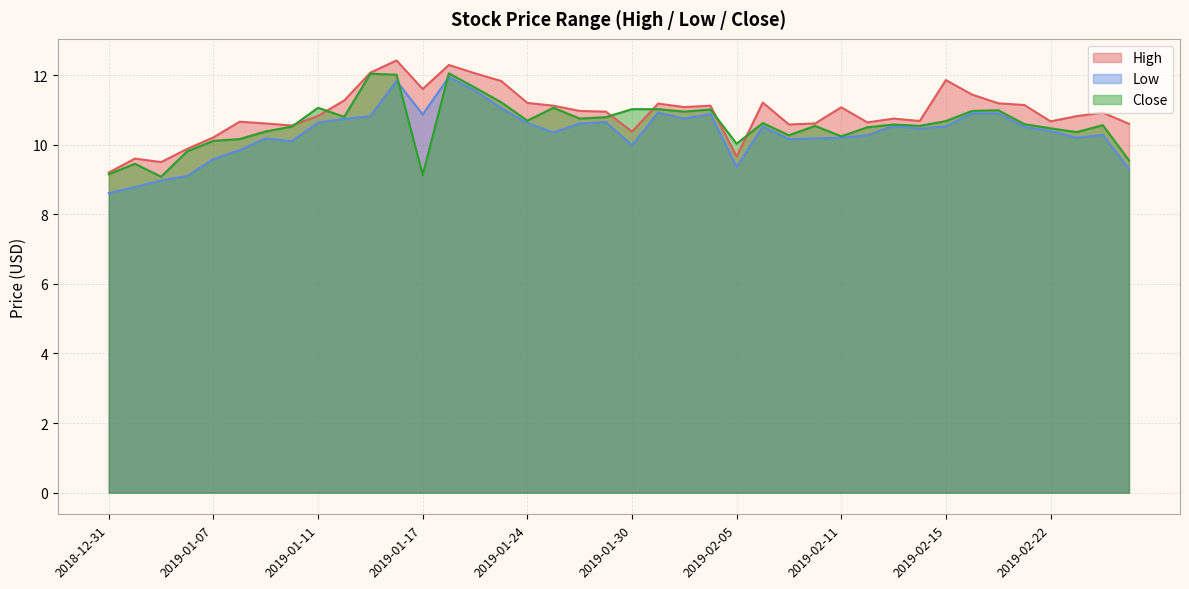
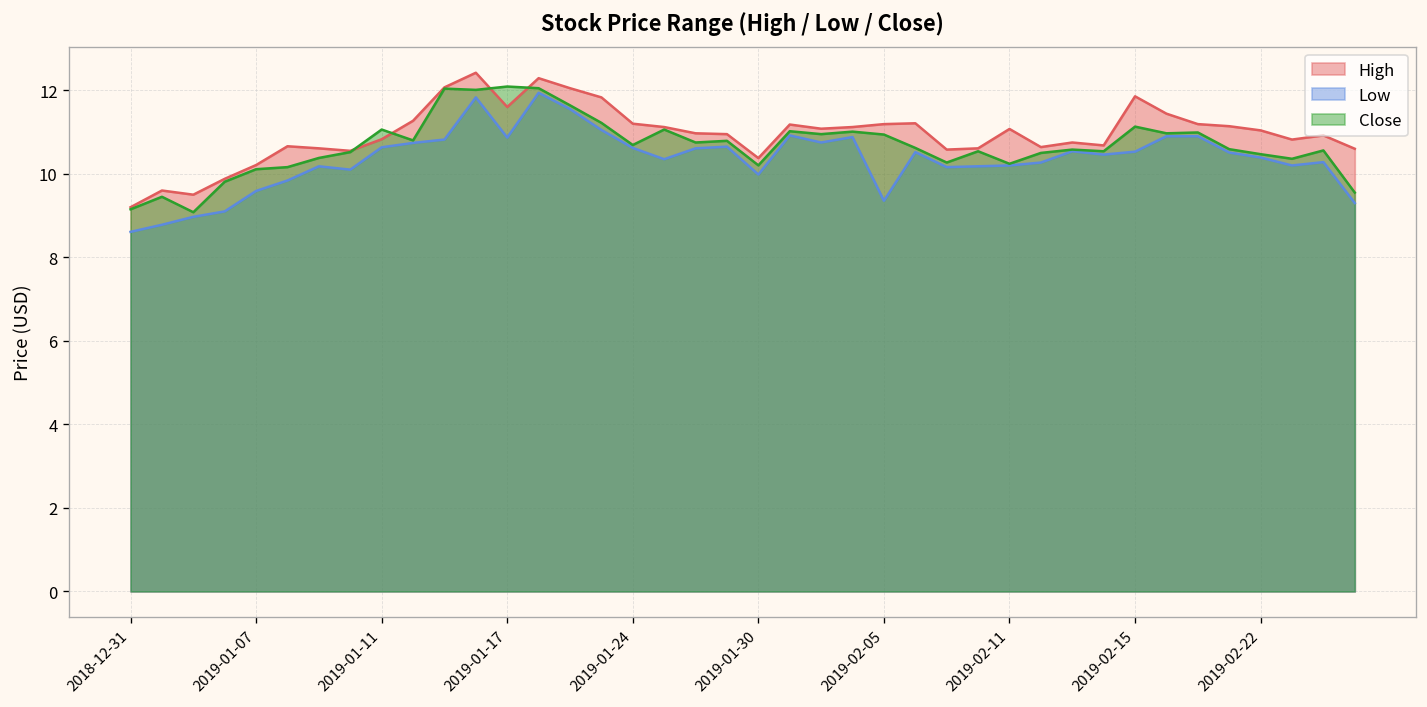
Close, 2019-01-17: 9.1 -> 12.1
Close, 2019-01-30: 11.0 -> 10.2
High, 2019-02-05: 9.7 -> 11.2
Close, 2019-02-05: 10.0 -> 10.9
Close, 2019-02-15: 10.7 -> 11.1
High, 2019-02-22: 10.7 -> 11.0
